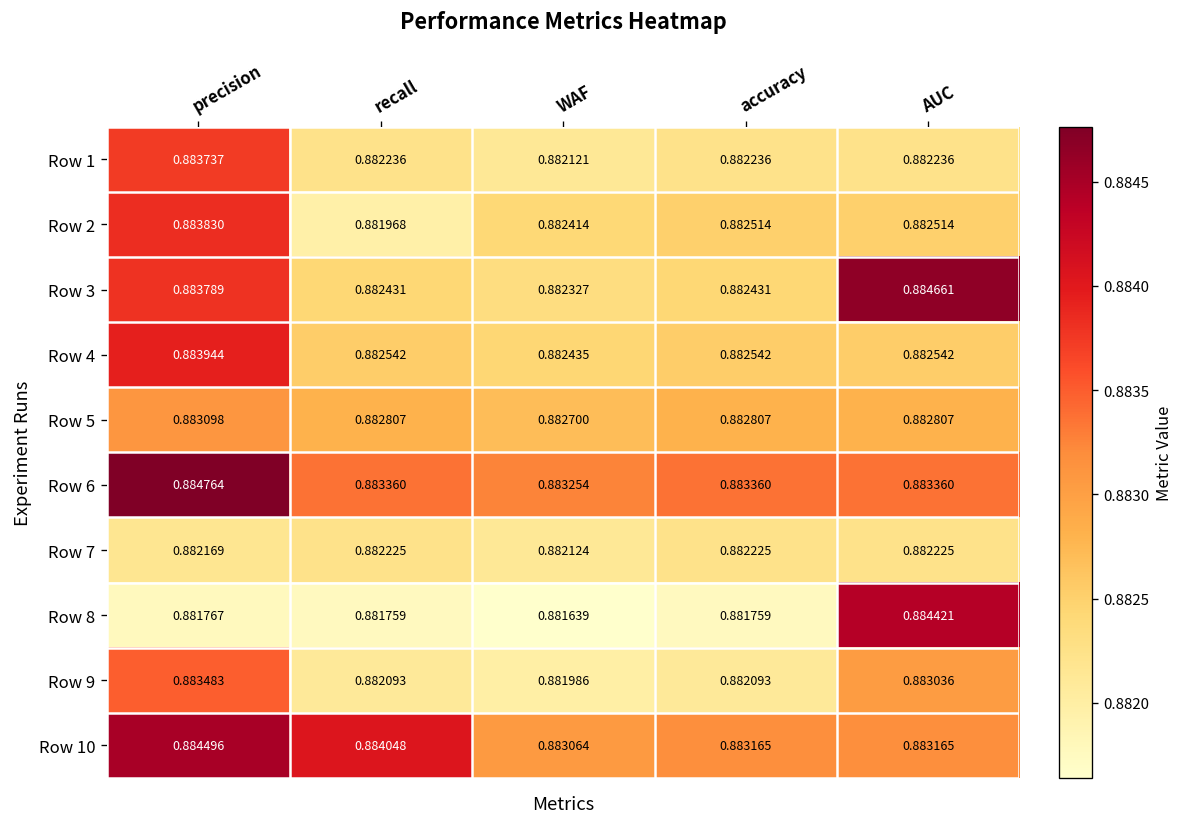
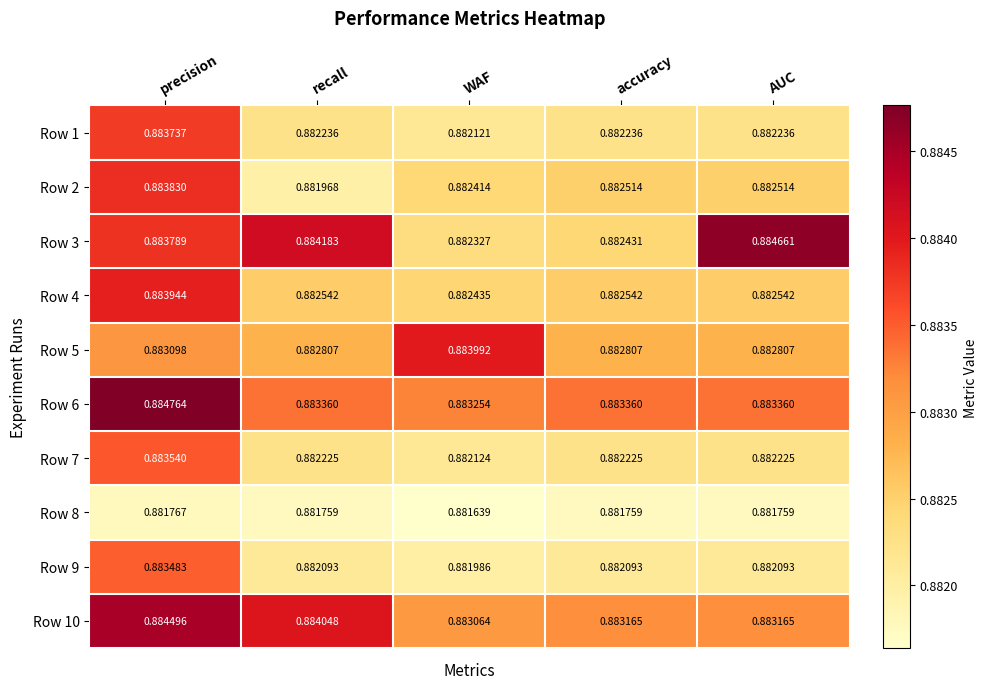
Row 3, recall: 0.882431 -> 0.884183
Row 5, WAF: 0.882700 -> 0.883992
Row 7, precision: 0.882169 -> 0.883540
Row 8, AUC: 0.884421 -> 0.881759
Row 9, AUC: 0.883036 -> 0.882093
